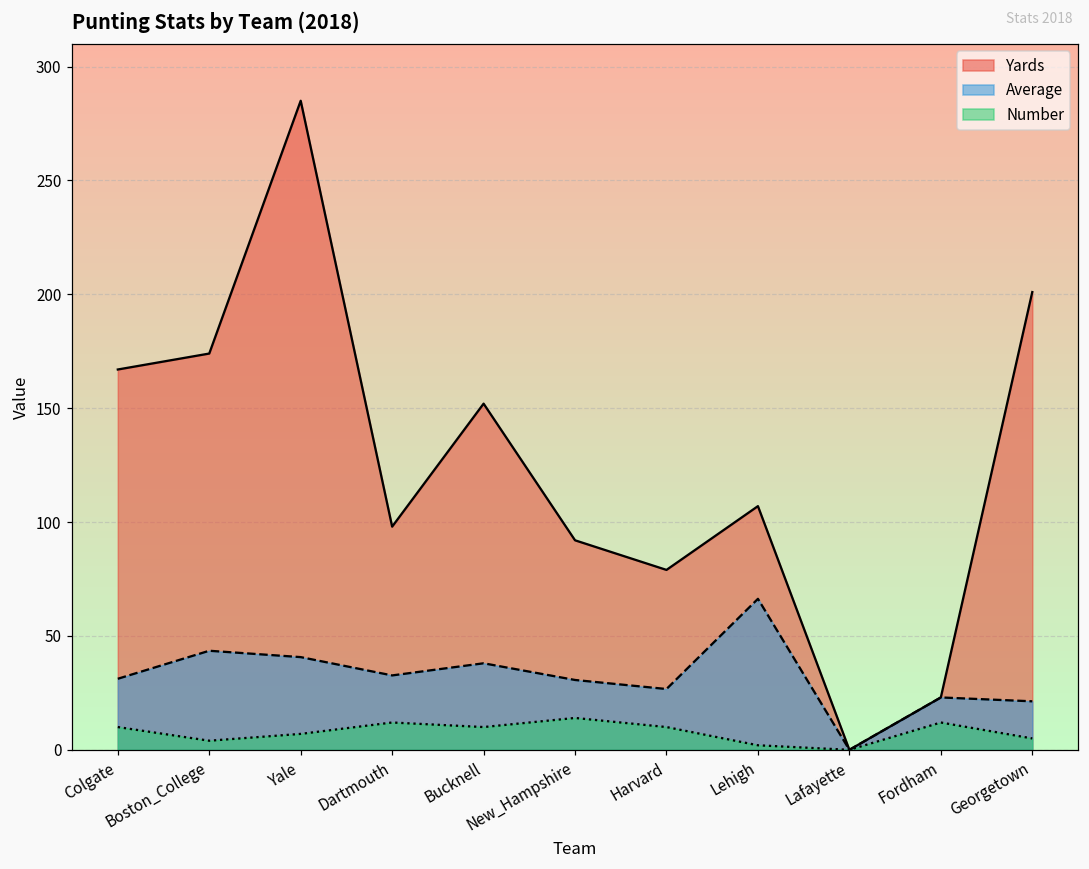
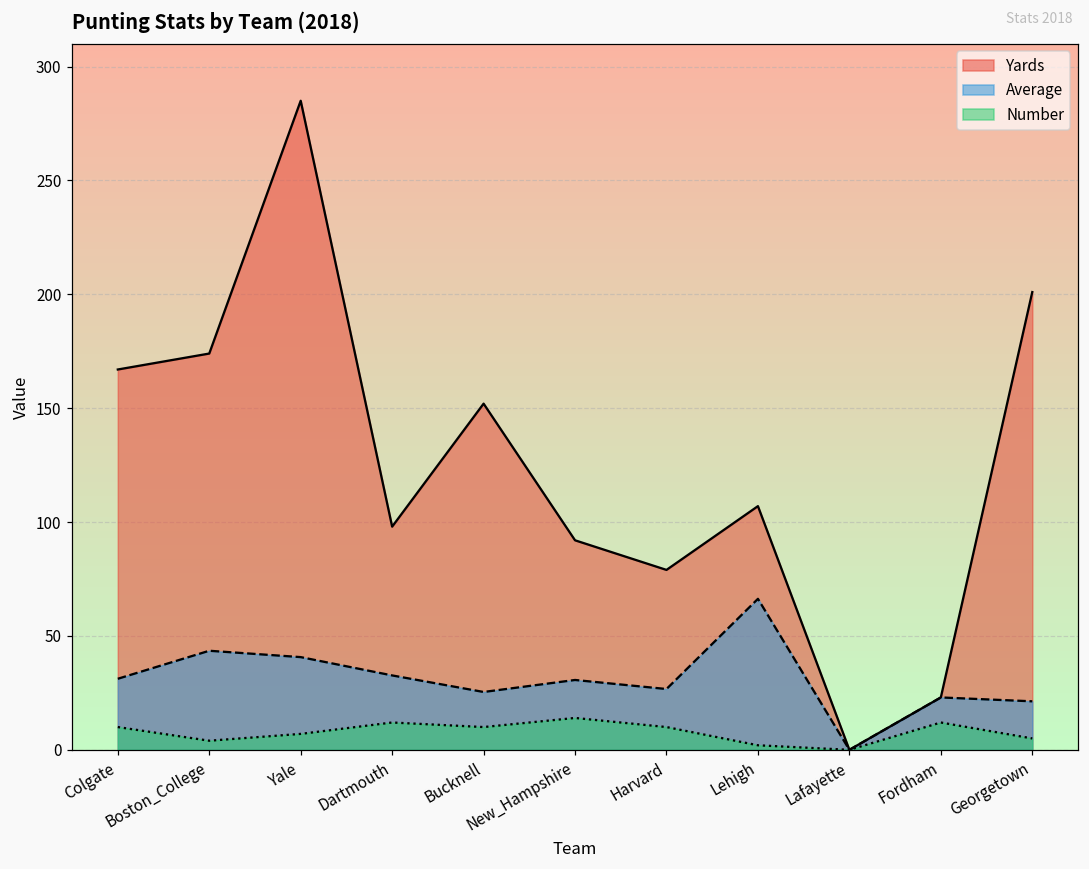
Average, Bucknell: 38 -> 25
